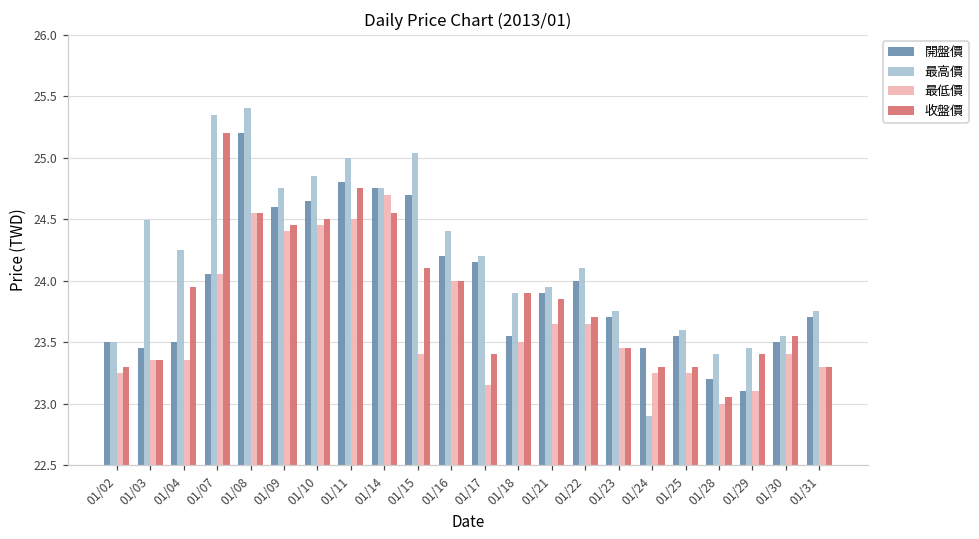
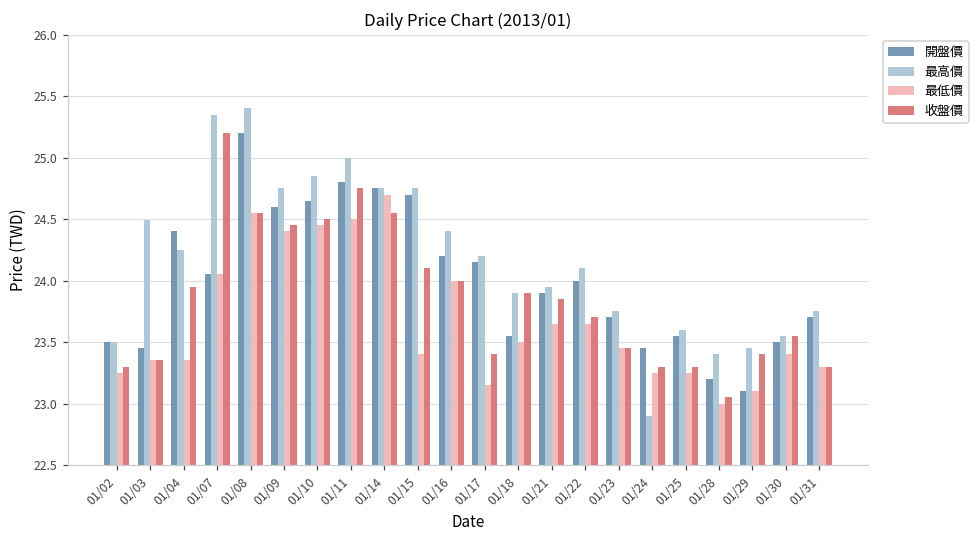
開盤價, 01/04: 23.5 -> 24.4
最高價, 01/15: 25.04 -> 24.75
